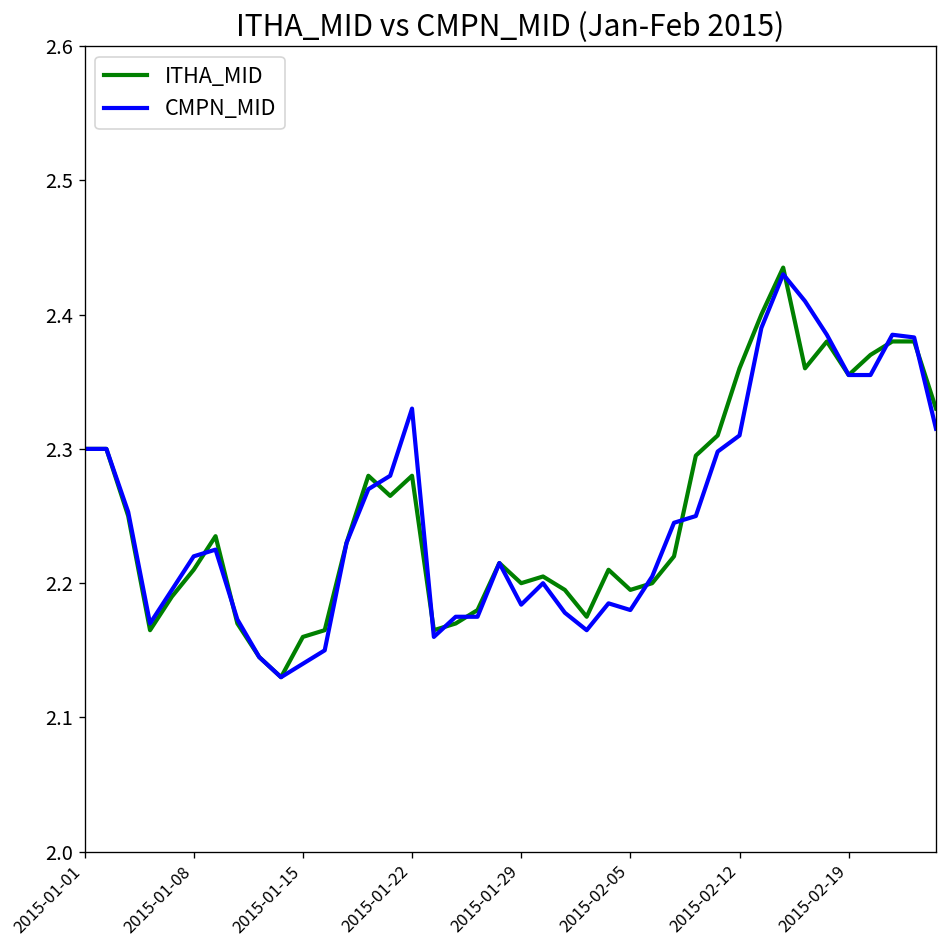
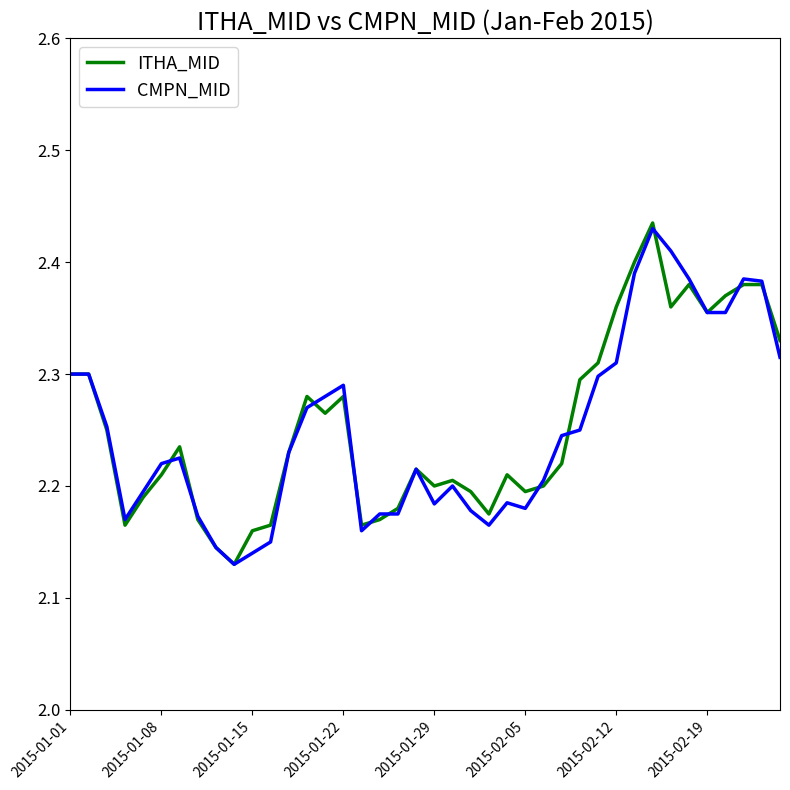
CMPN_MID, 2015-01-22: 2.33 -> 2.29
